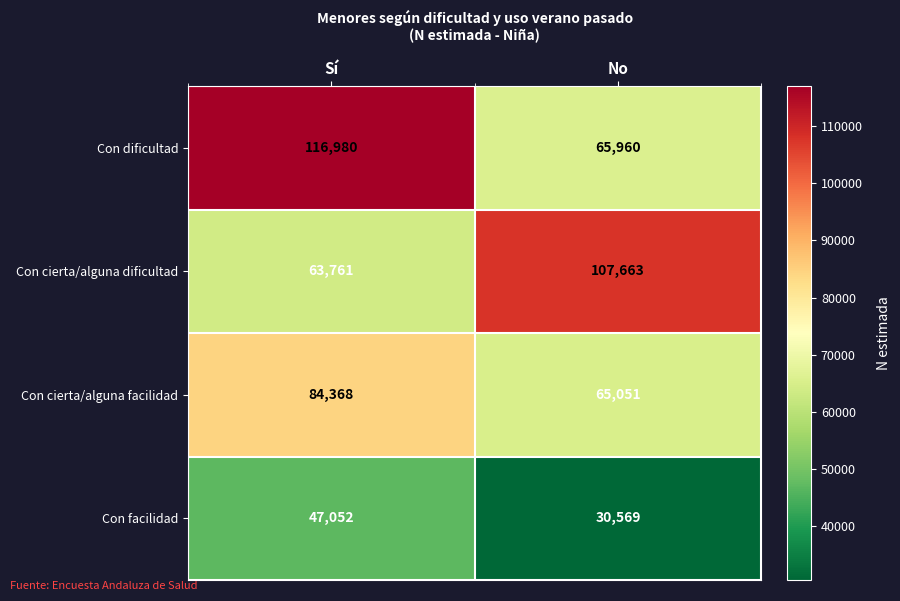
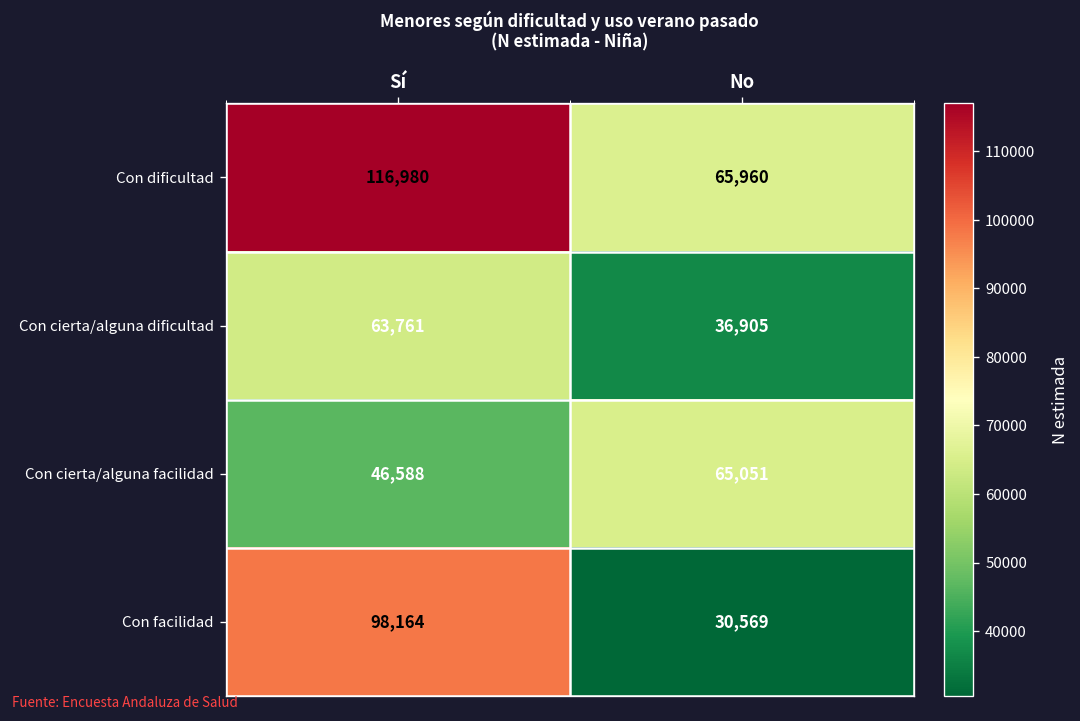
Con cierta/alguna dificultad, No: 107,663 -> 36,905
Con cierta/alguna facilidad, Sí: 84,368 -> 46,588
Con facilidad, Sí: 47,052 -> 98,164
